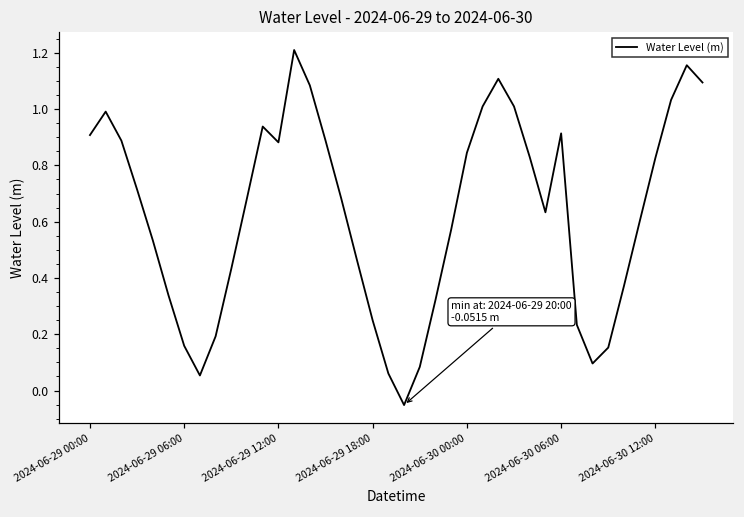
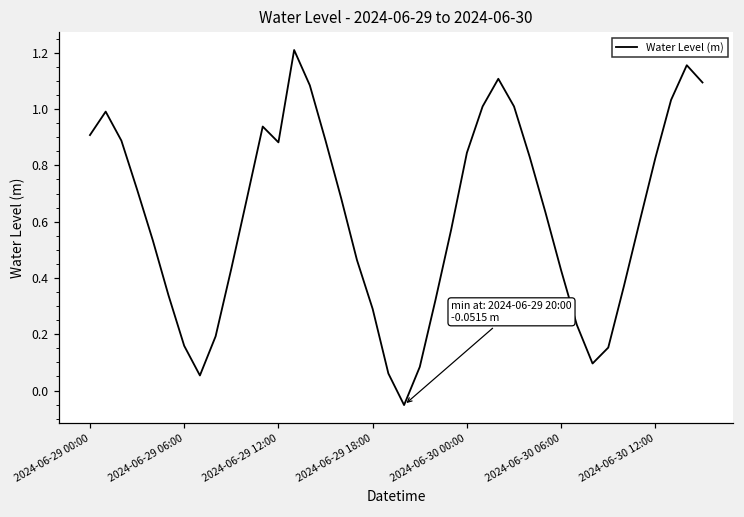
2024-06-29 18:00: 0.25 -> 0.29
2024-06-30 06:00: 0.91 -> 0.43
